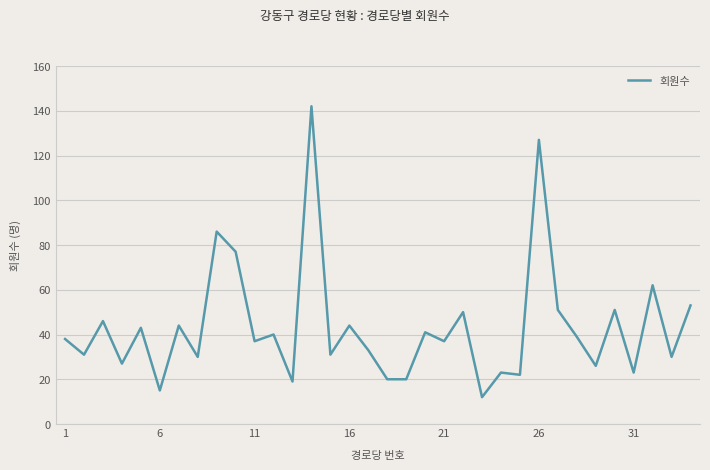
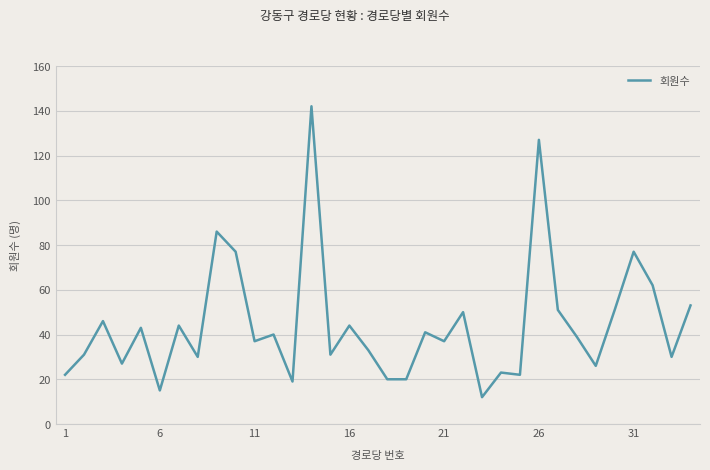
1: 38 -> 22
31: 23 -> 77
